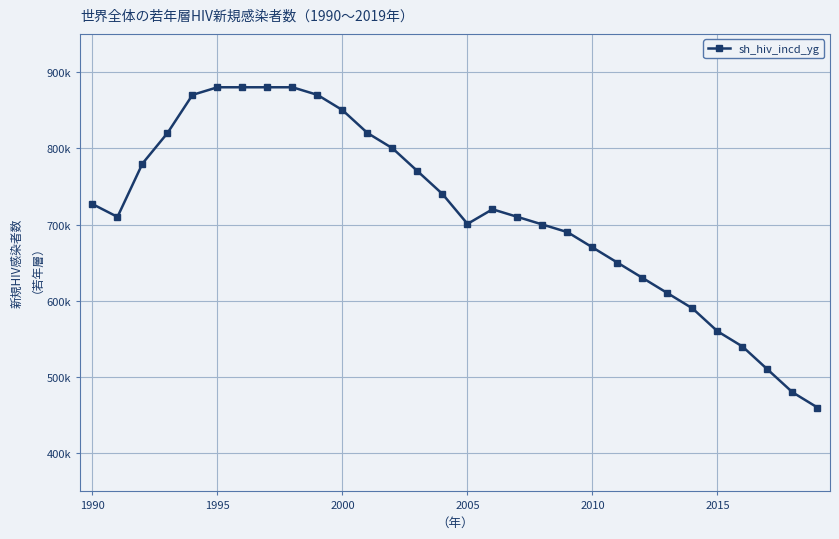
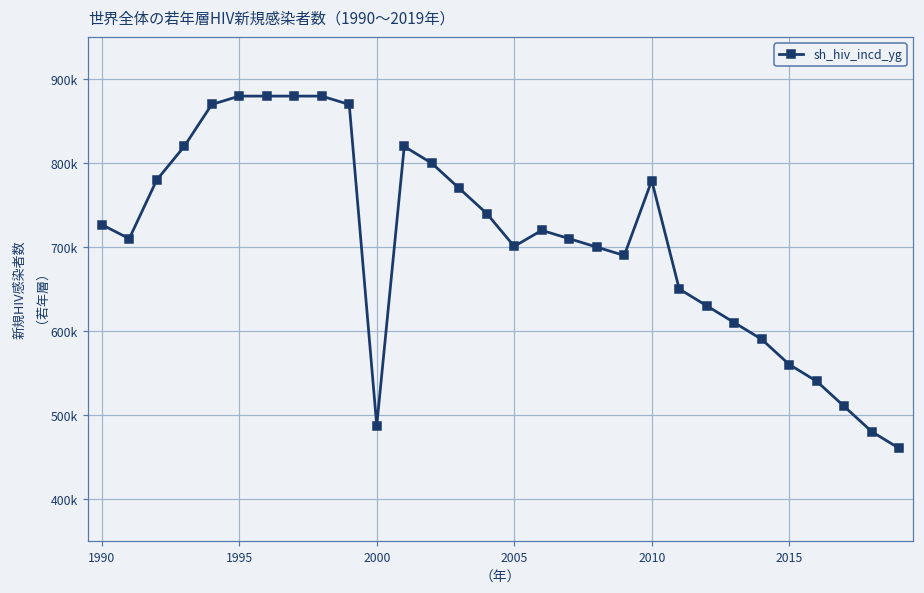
2000: 850000 -> 490000
2010: 670000 -> 780000
